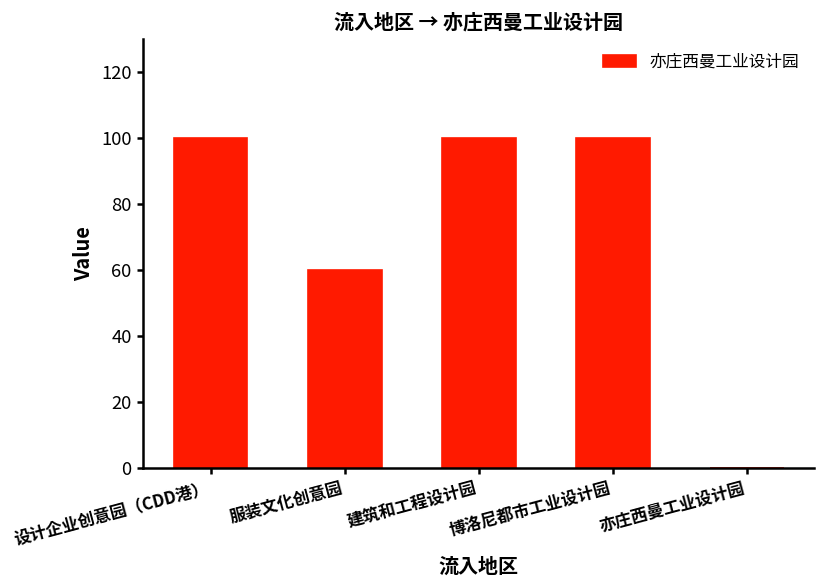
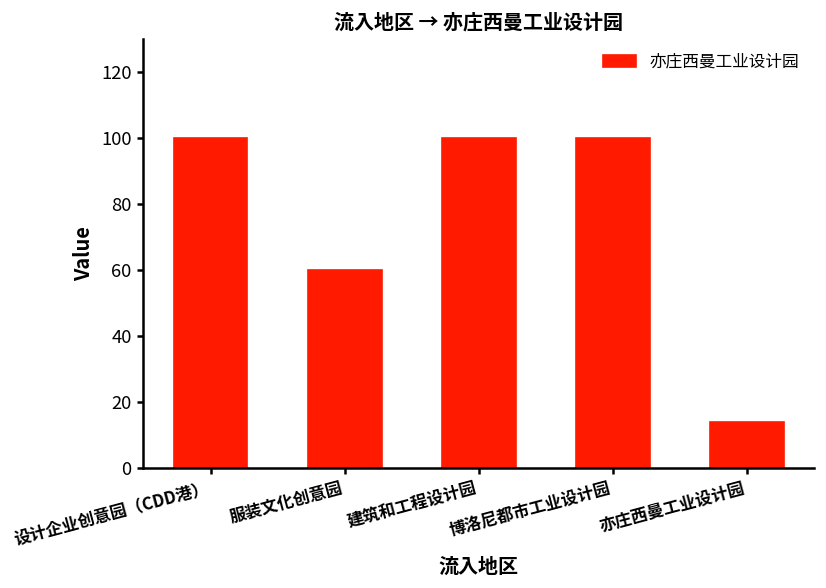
亦庄西曼工业设计园: 0 -> 14
